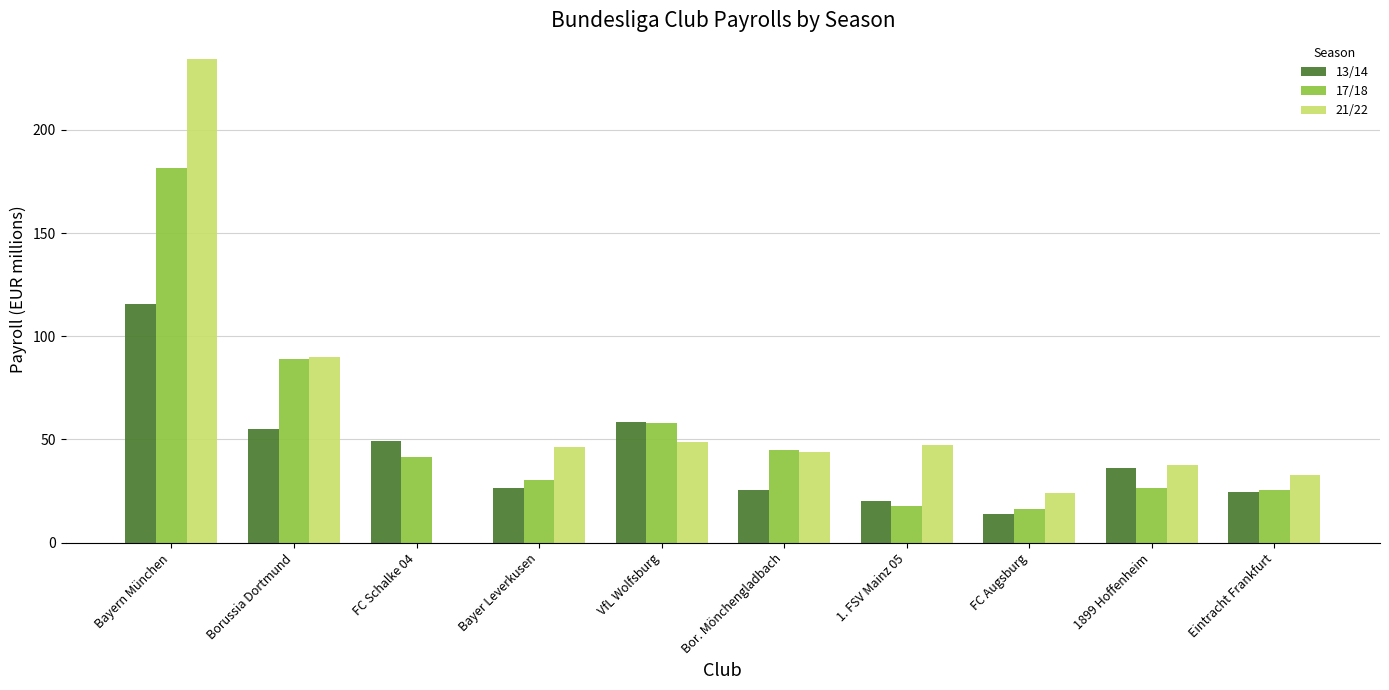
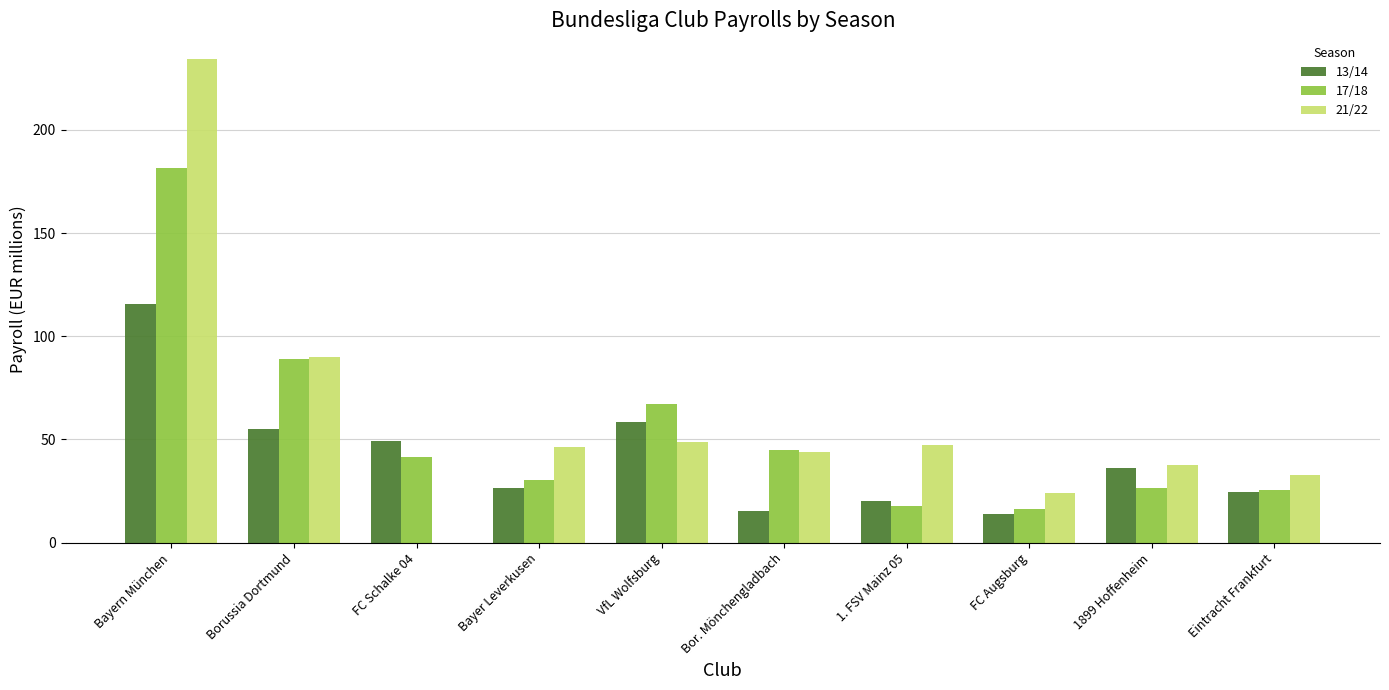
17/18, VfL Wolfsburg: 58 -> 67
13/14, Bor. Mönchengladbach: 26 -> 15
